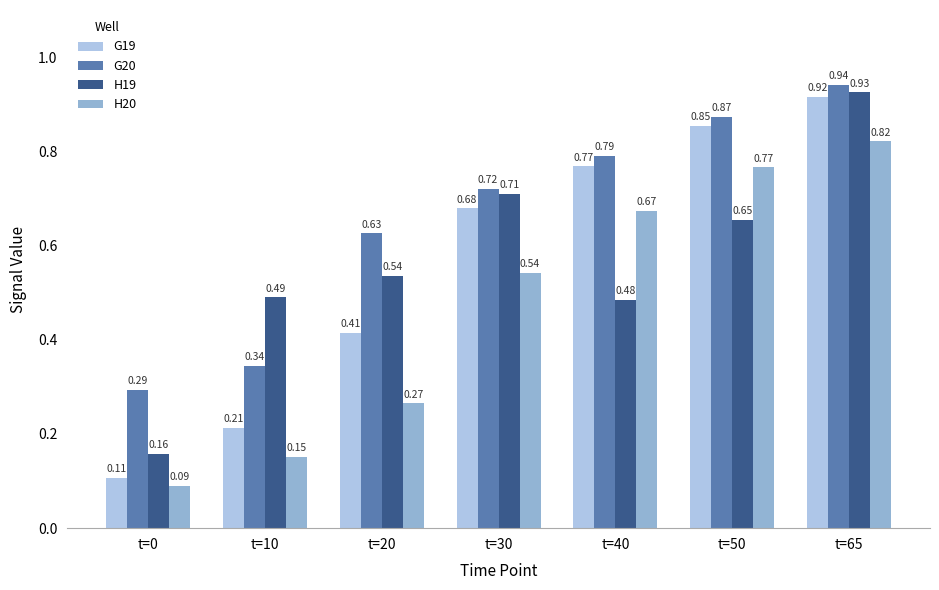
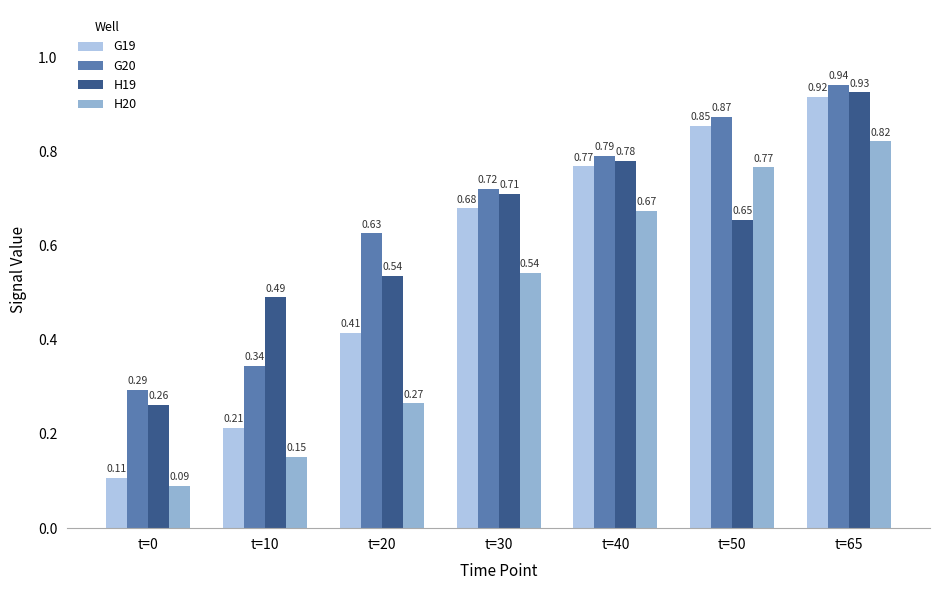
H19, t=0: 0.16 -> 0.26
H19, t=40: 0.48 -> 0.78
